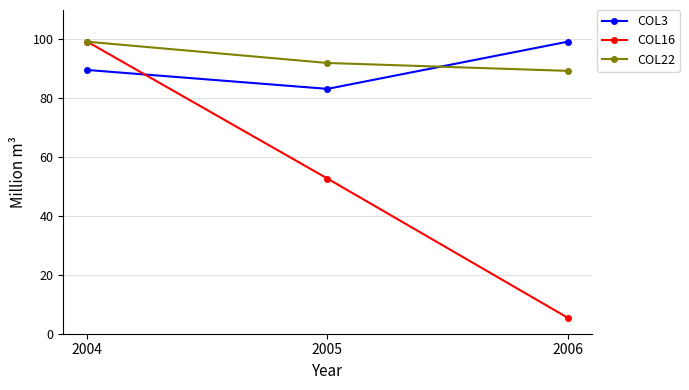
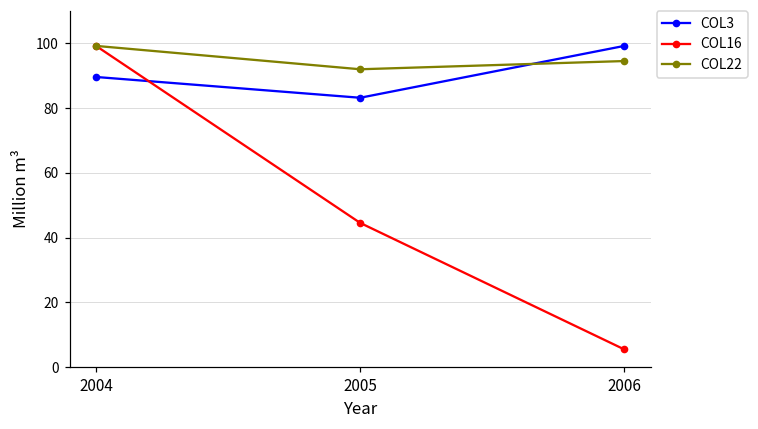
COL16, 2005: 53 -> 45
COL22, 2006: 89 -> 95
